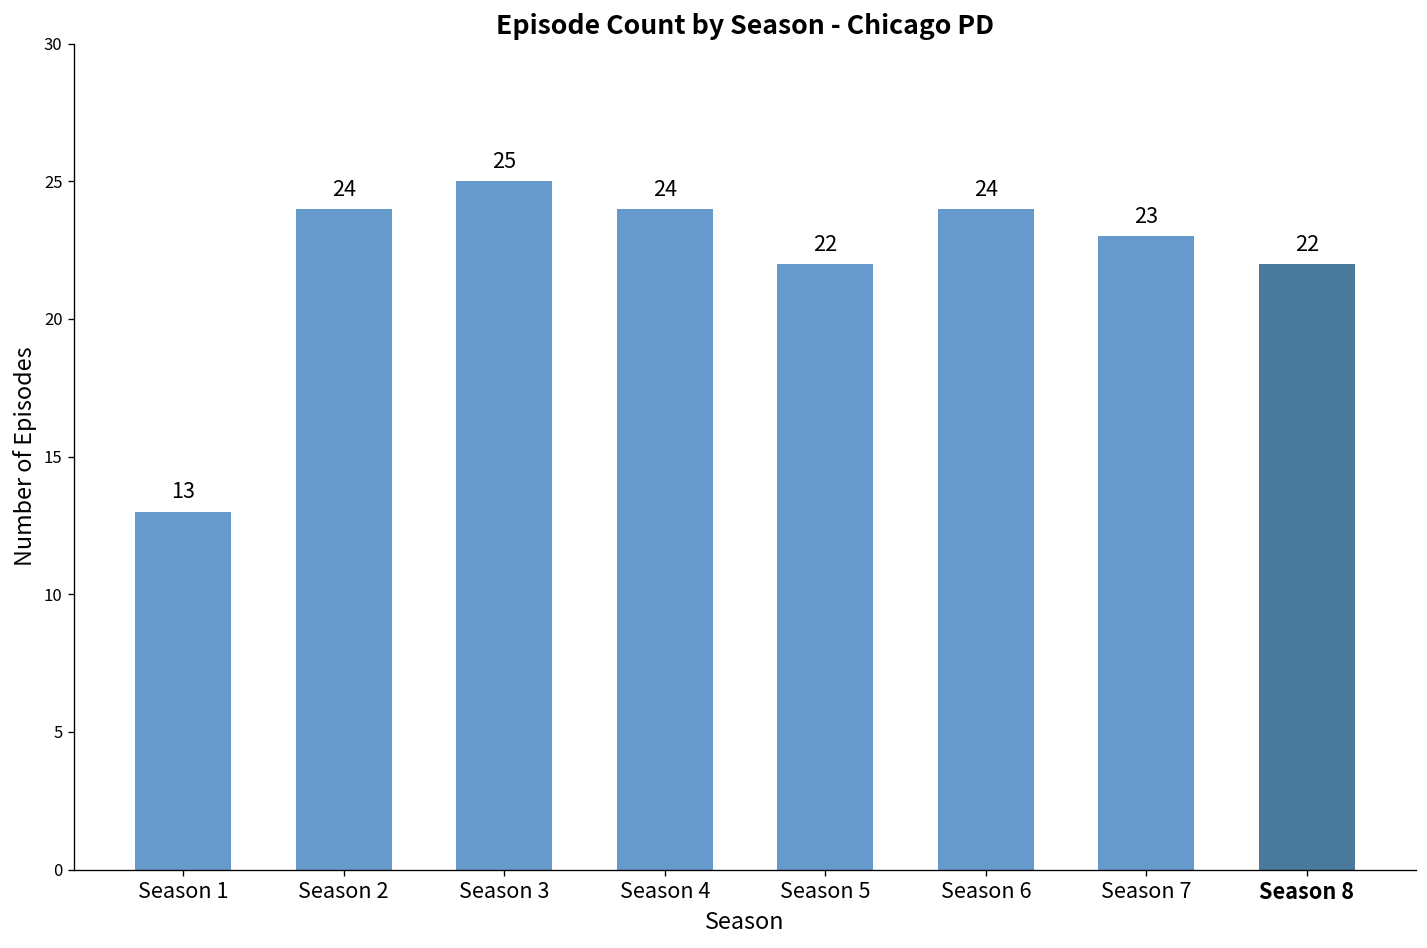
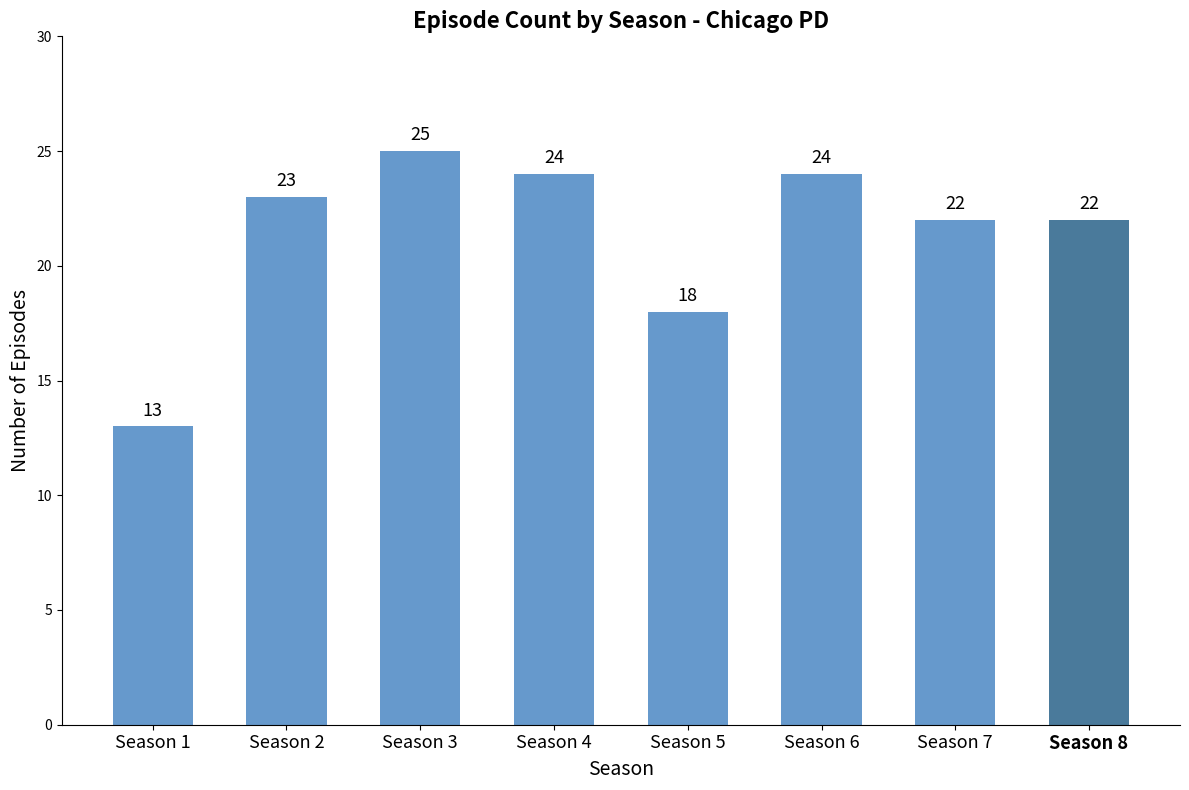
Season 2: 24 -> 23
Season 5: 22 -> 18
Season 7: 23 -> 22
